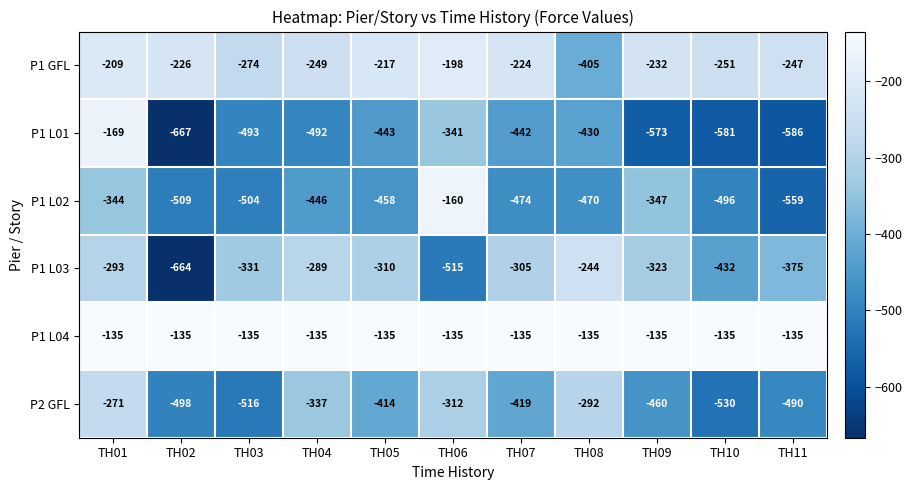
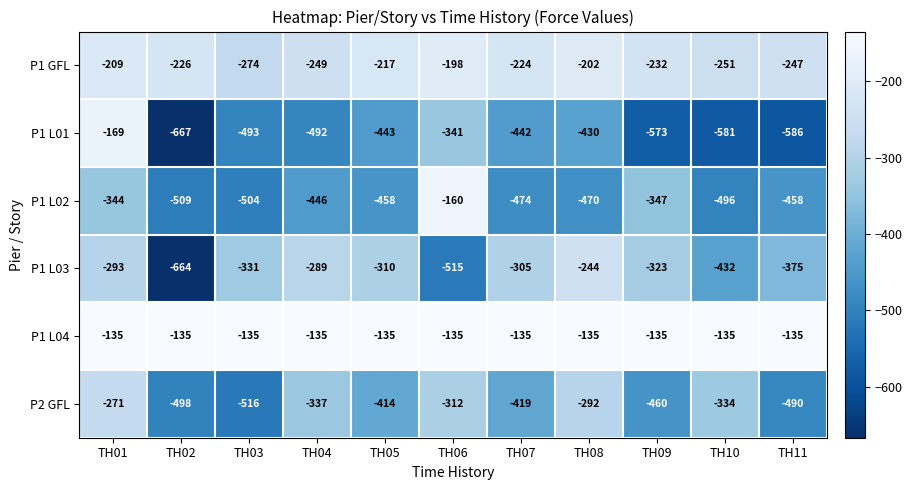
P1 GFL, TH08: -405 -> -202
P1 L02, TH11: -559 -> -458
P2 GFL, TH10: -530 -> -334
